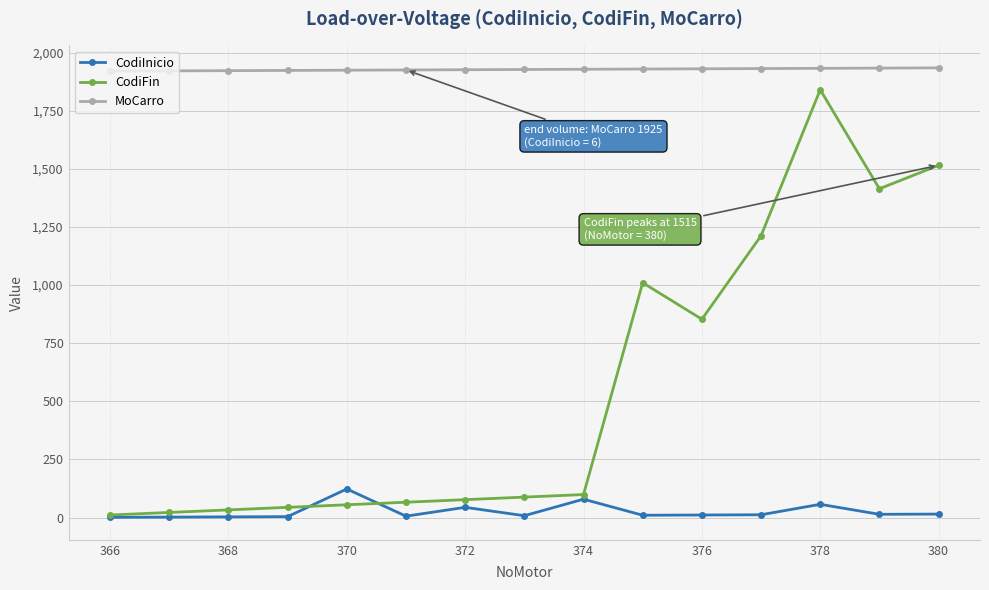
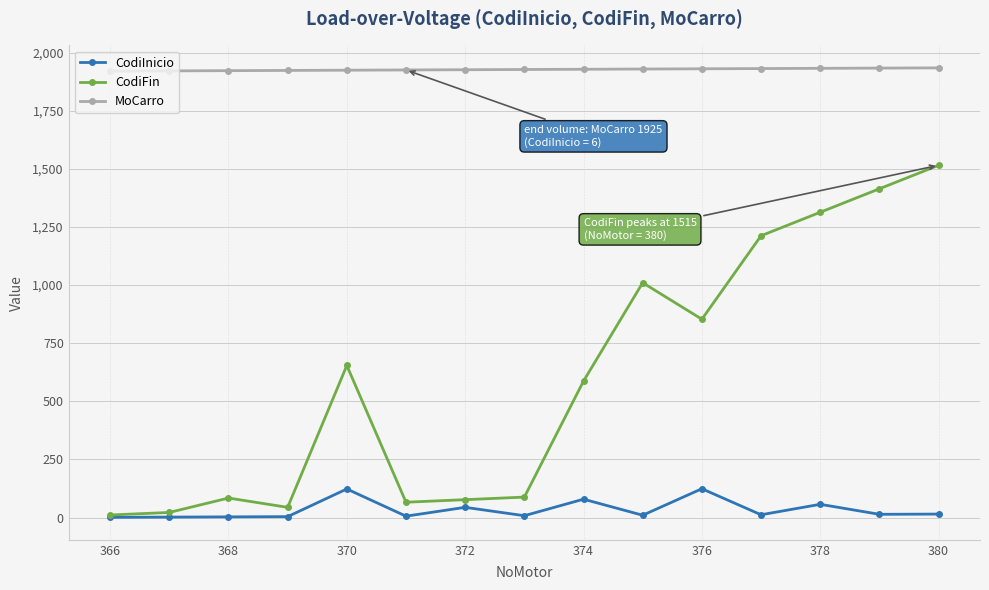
CodiFin, 368: 30 -> 80
CodiFin, 370: 60 -> 650
CodiFin, 374: 100 -> 590
CodiInicio, 376: 10 -> 120
CodiFin, 378: 1,840 -> 1,310
